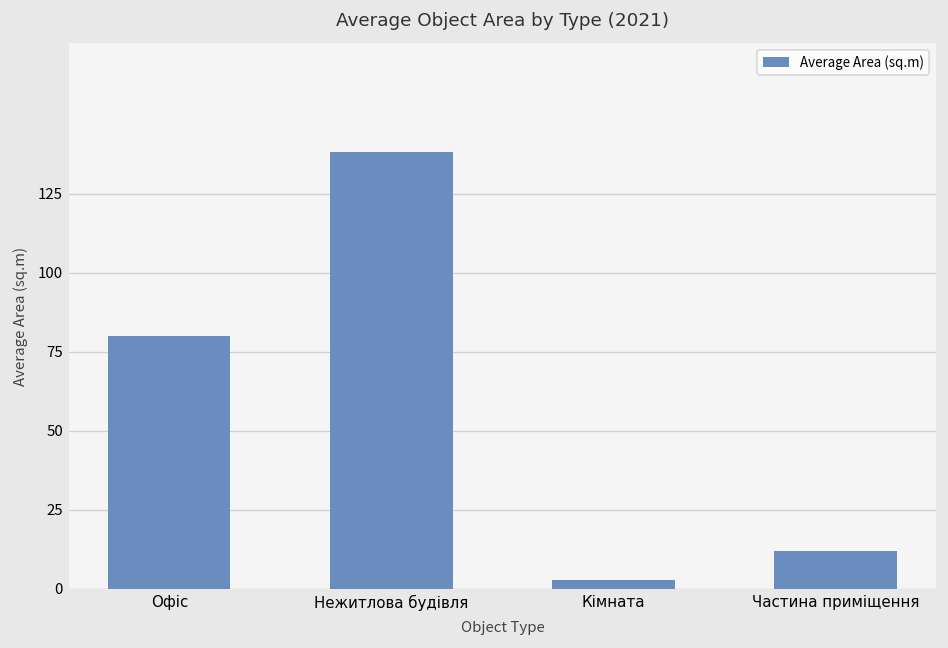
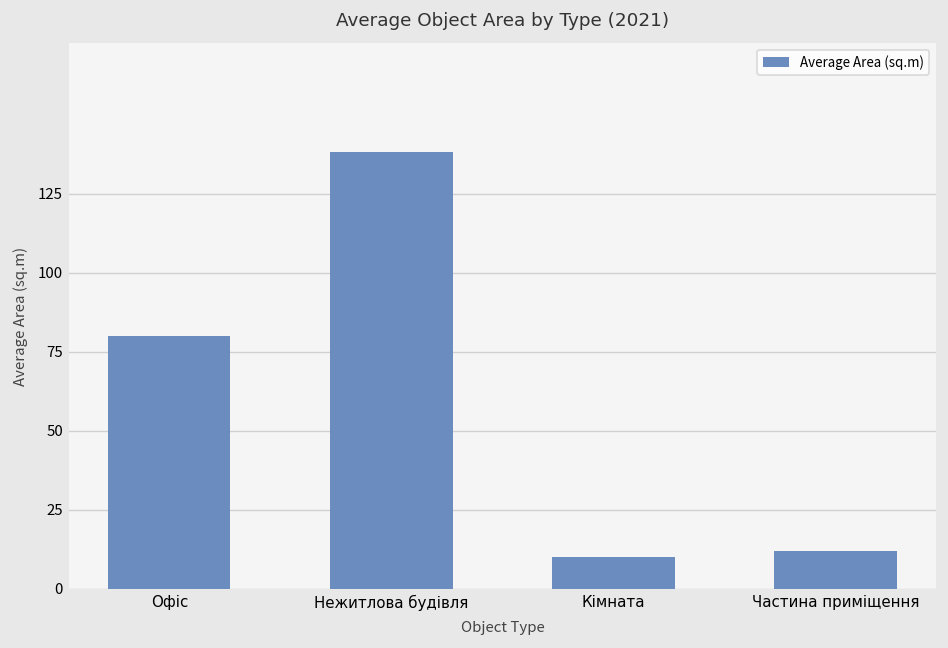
Кімната: 3 -> 10
